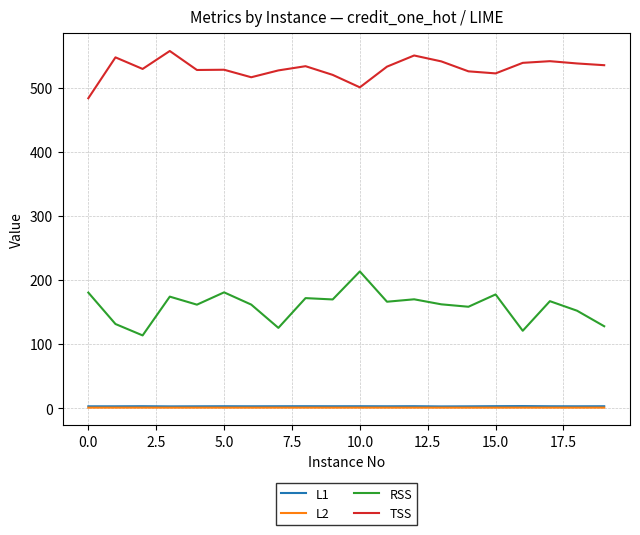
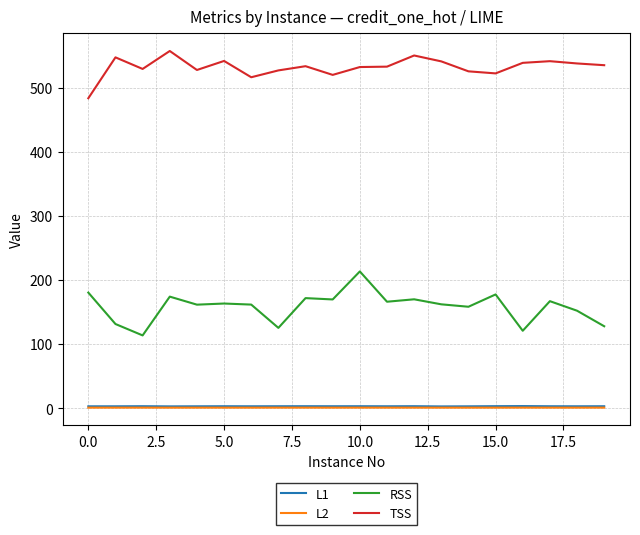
RSS, 5.0: 180 -> 160
TSS, 5.0: 530 -> 540
TSS, 10.0: 500 -> 530
